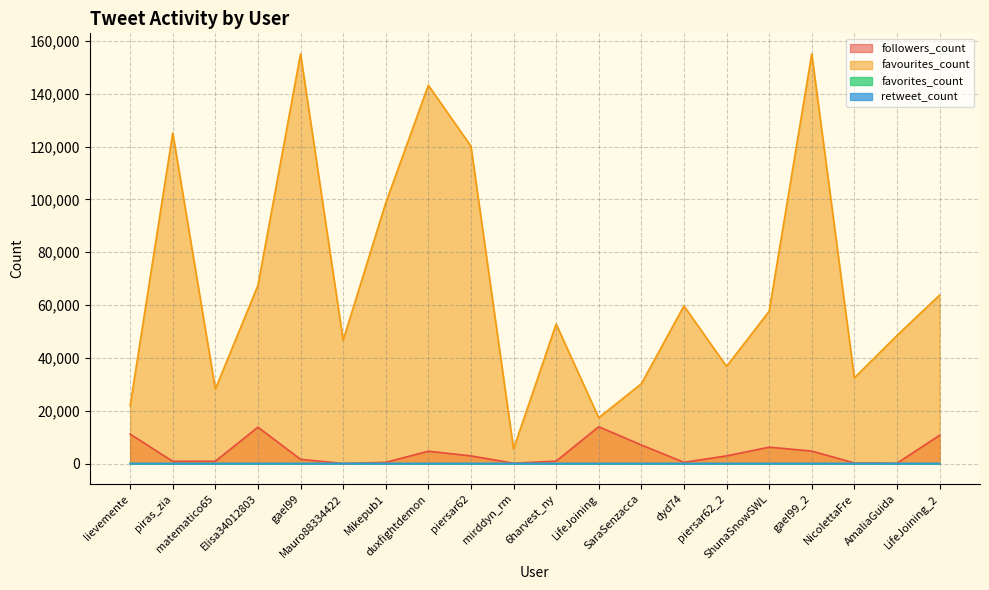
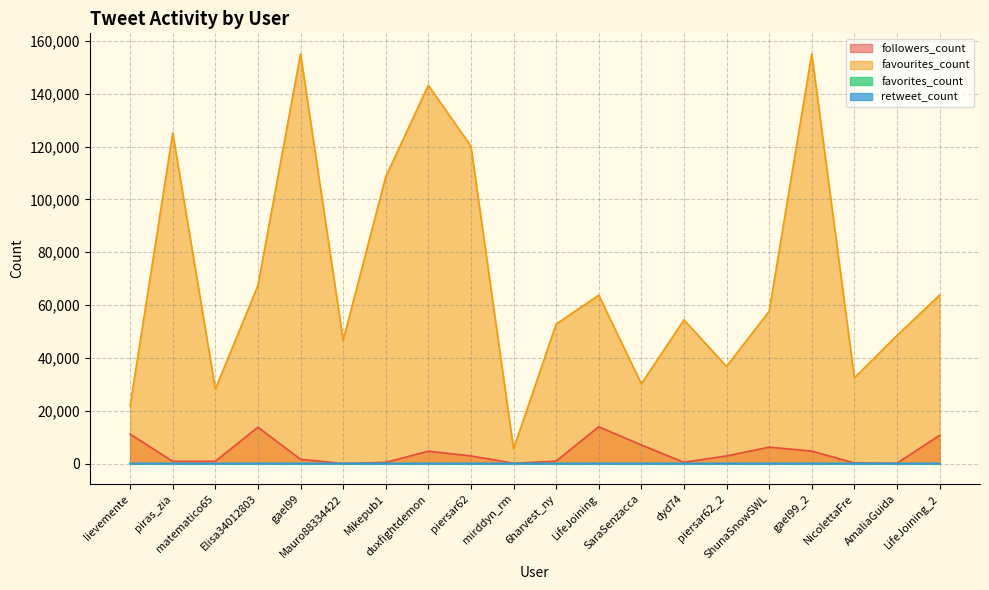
favourites_count, Mikepub1: 99,000 -> 109,000
favourites_count, LifeJoining: 17,000 -> 64,000
favourites_count, dyd74: 60,000 -> 54,000
